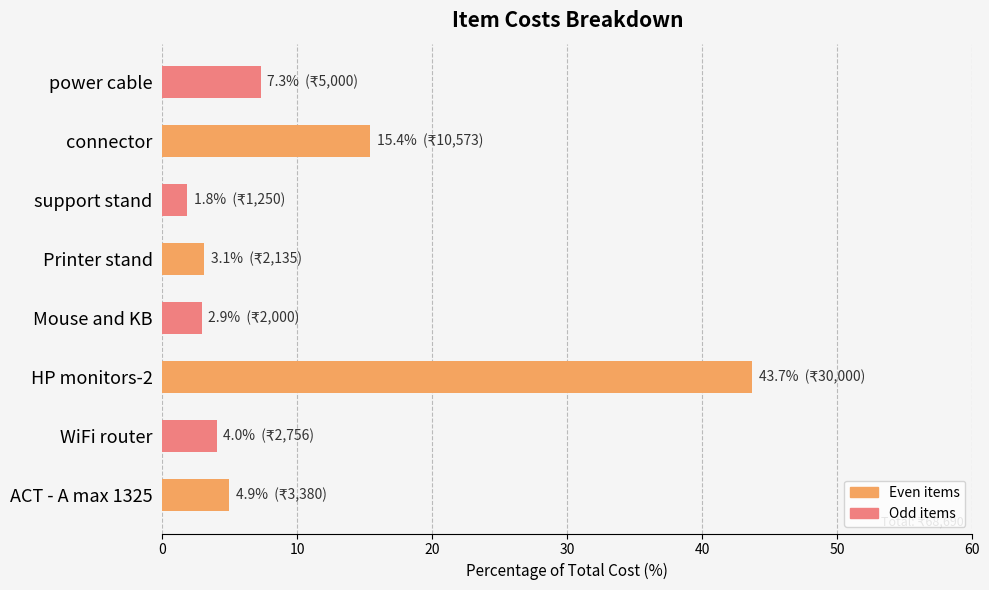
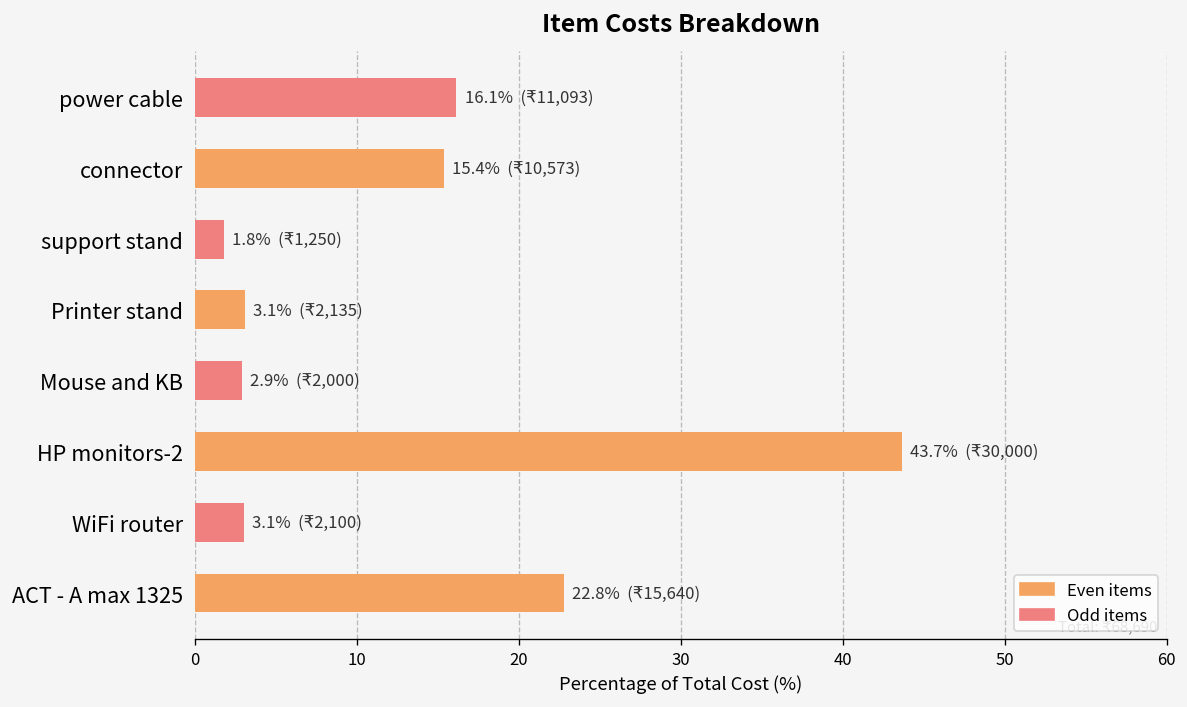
power cable: 7.3% (₹5,000) -> 16.1% (₹11,093)
WiFi router: 4.0% (₹2,756) -> 3.1% (₹2,100)
ACT - A max 1325: 4.9% (₹3,380) -> 22.8% (₹15,640)
